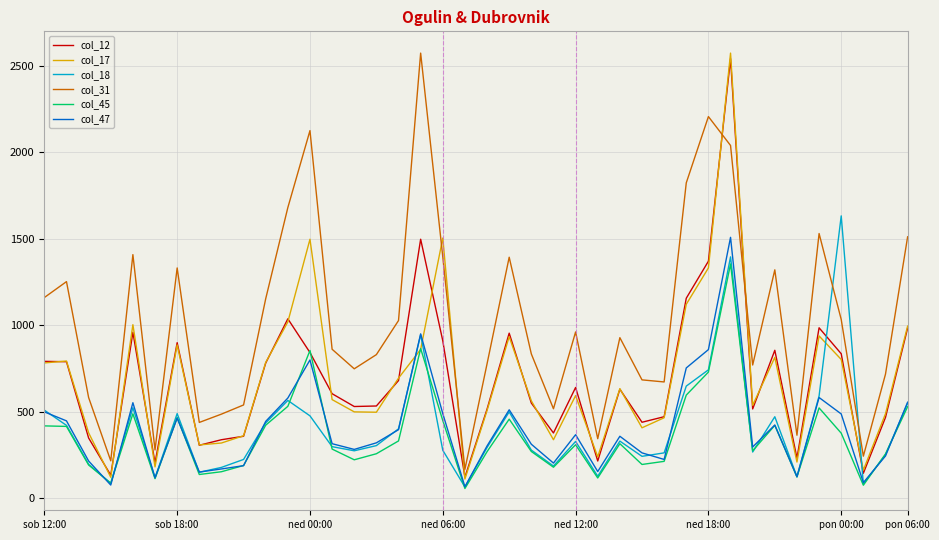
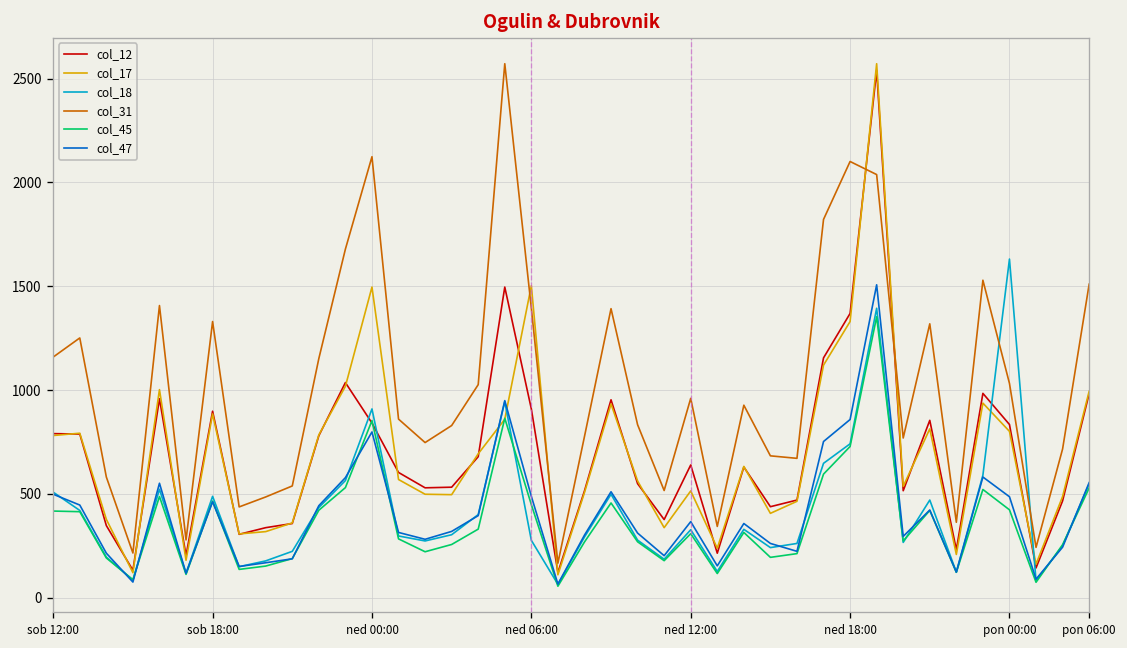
col_18, ned 00:00: 480 -> 910
col_17, ned 12:00: 590 -> 510
col_31, ned 18:00: 2210 -> 2100
col_45, pon 00:00: 380 -> 420
